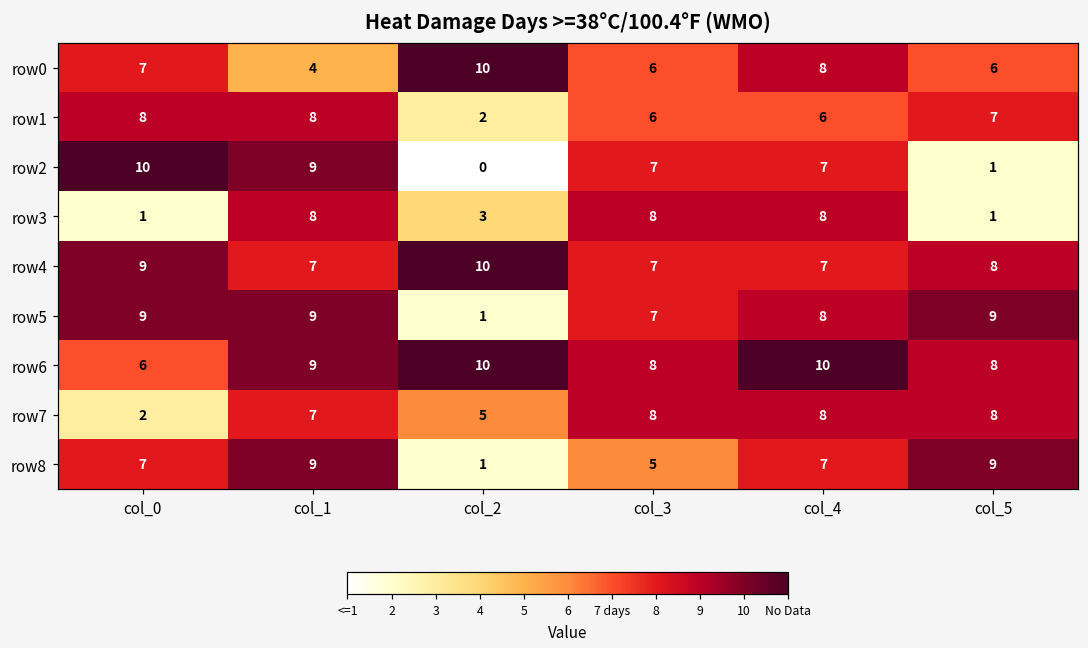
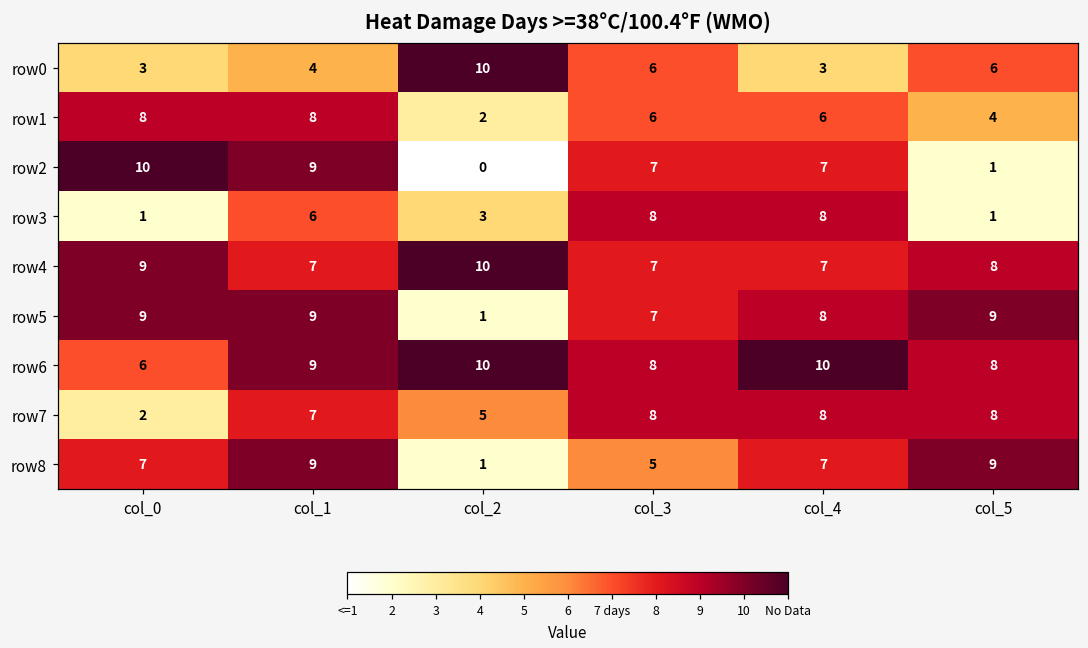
row0, col_0: 7 -> 3
row0, col_4: 8 -> 3
row1, col_5: 7 -> 4
row3, col_1: 8 -> 6
